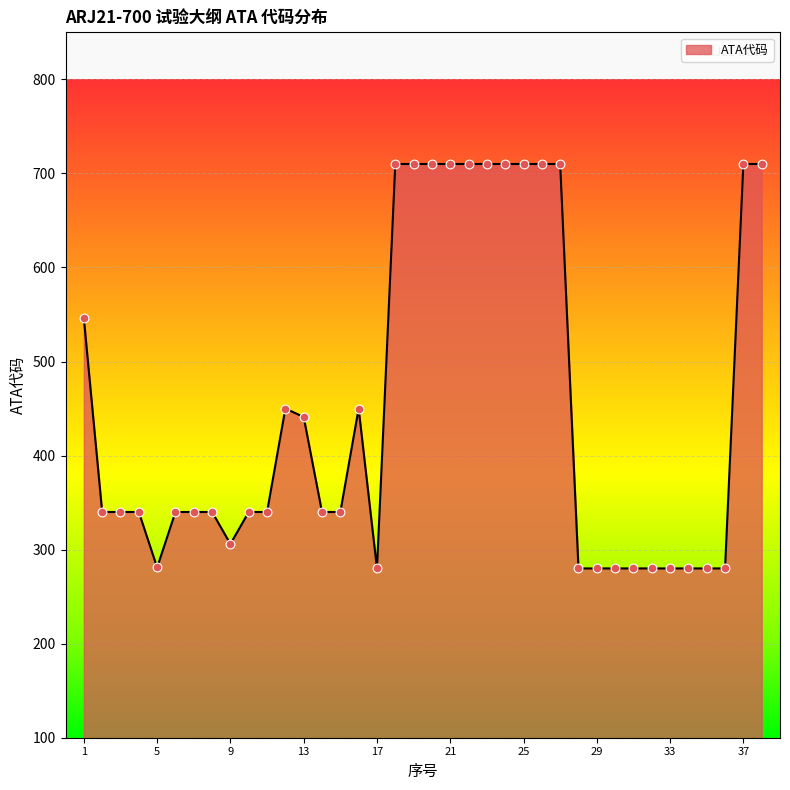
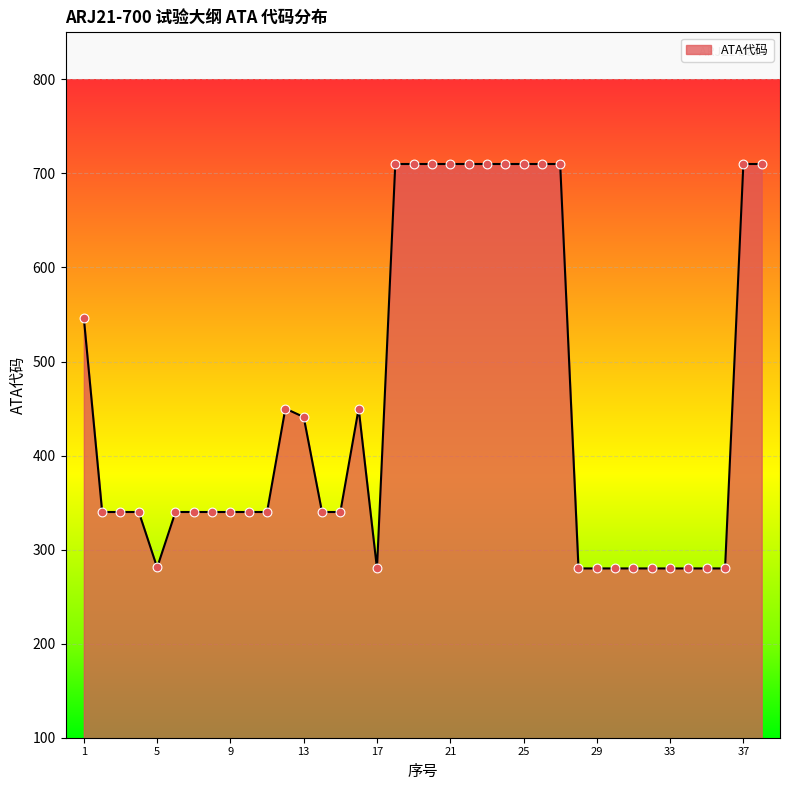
9: 310 -> 340
